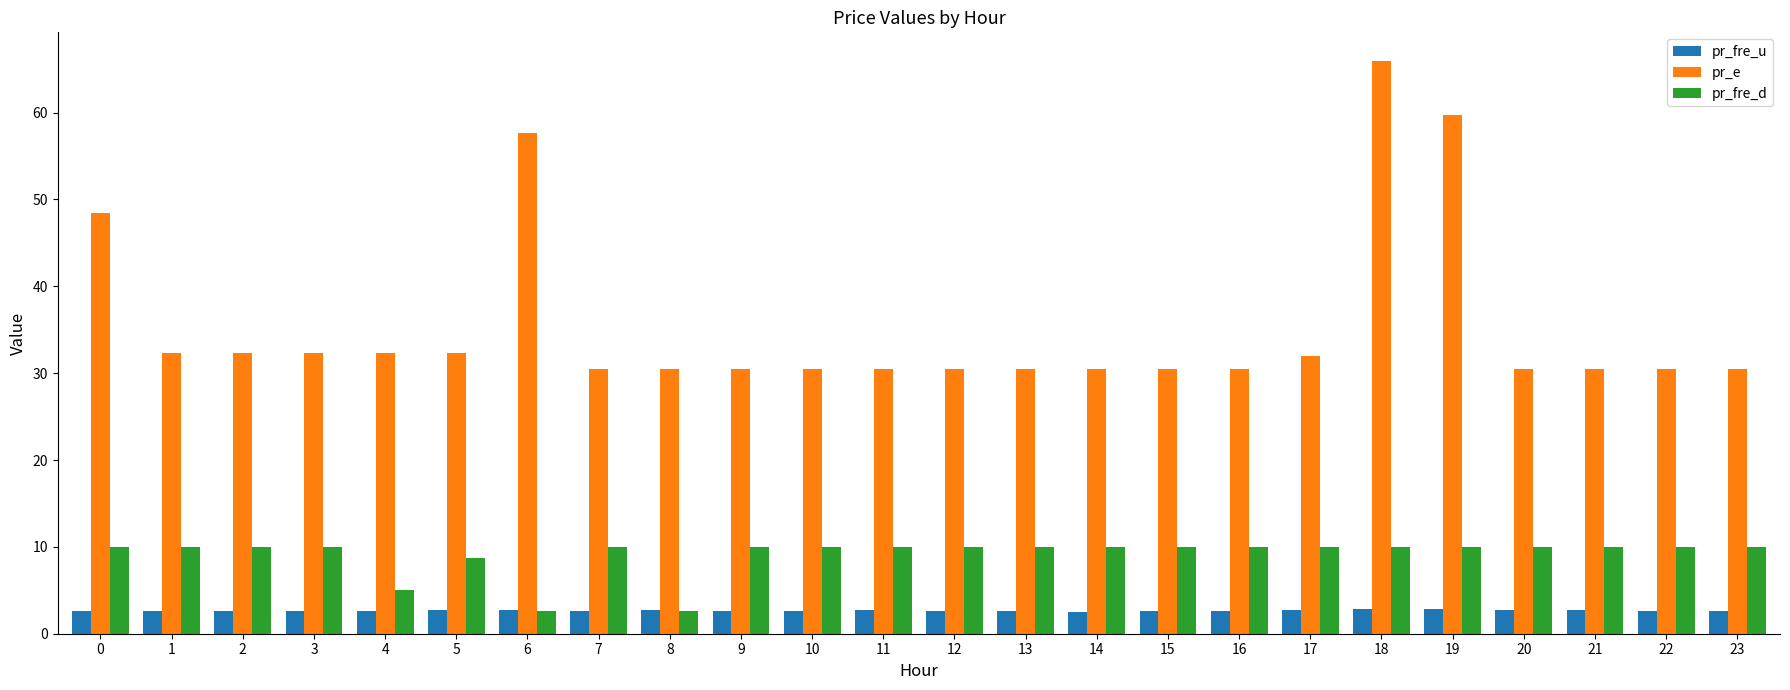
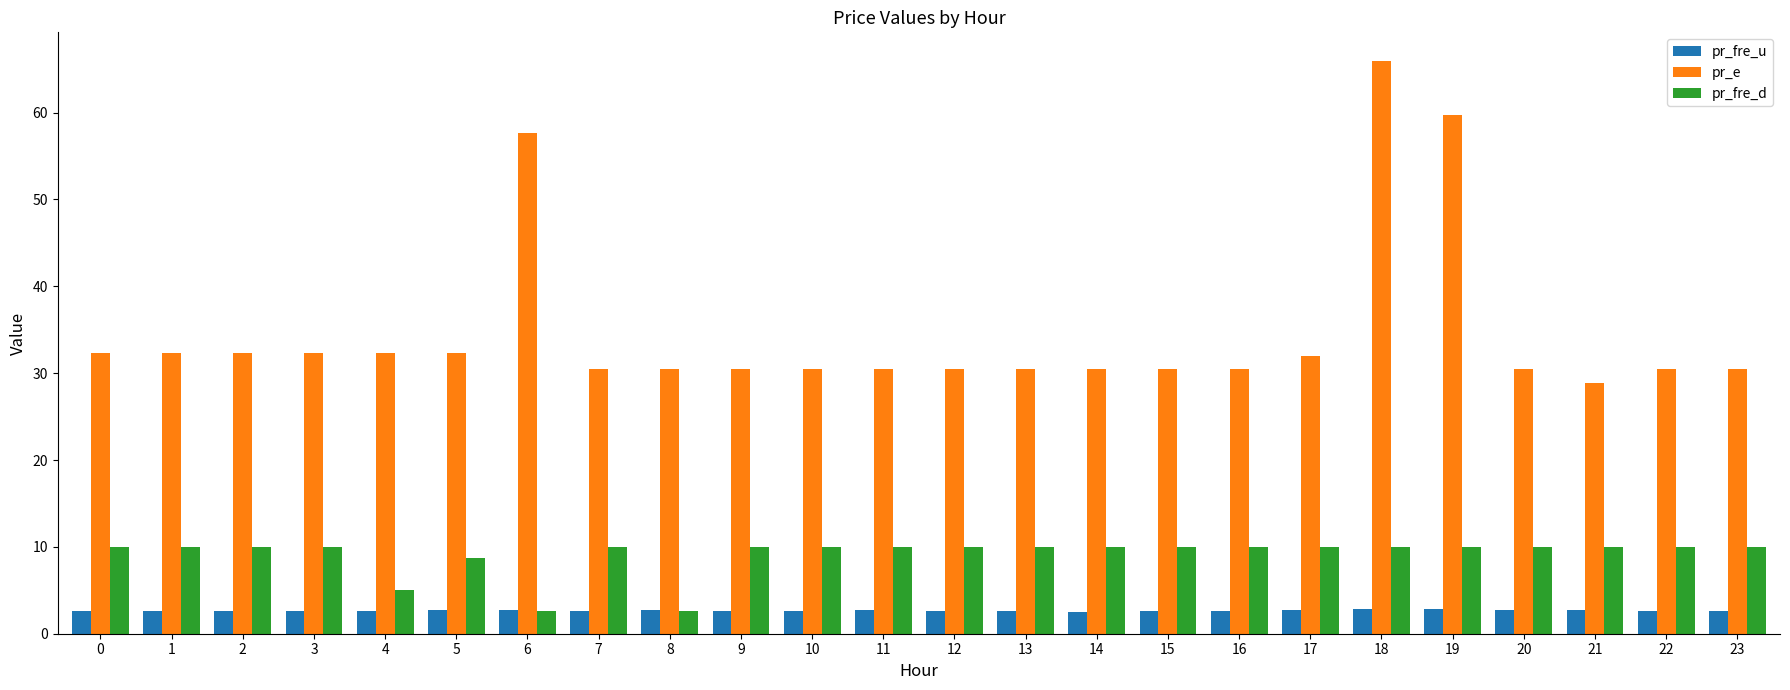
pr_e, 0: 48 -> 32
pr_e, 21: 30 -> 29
